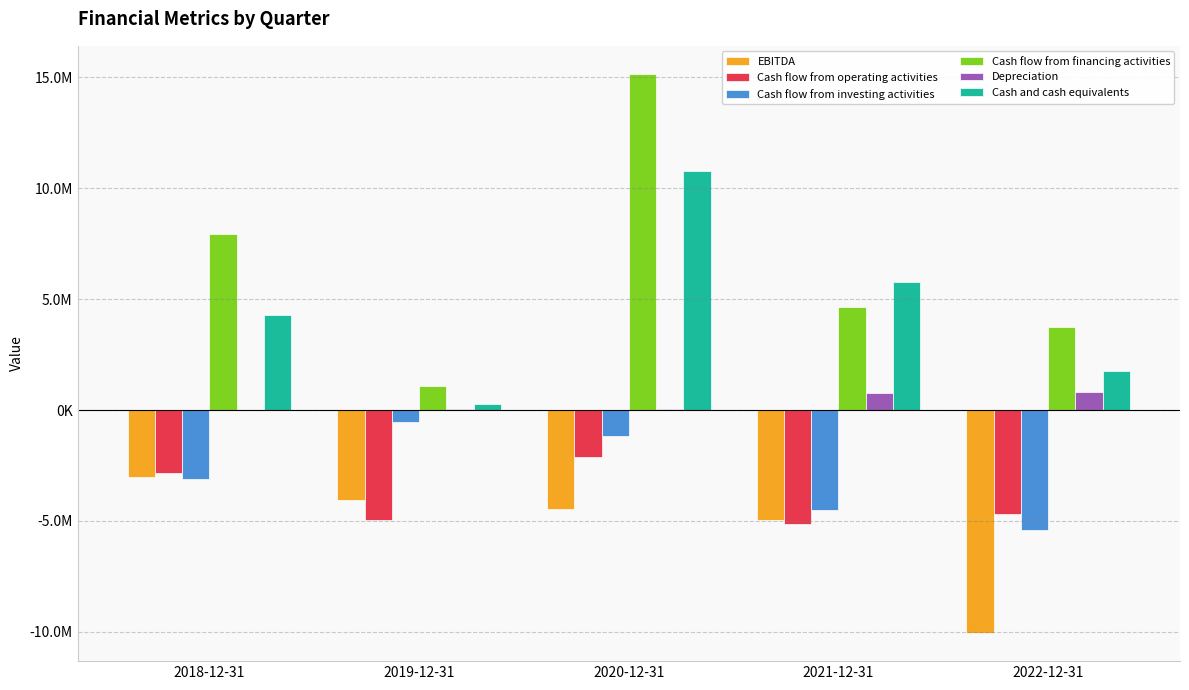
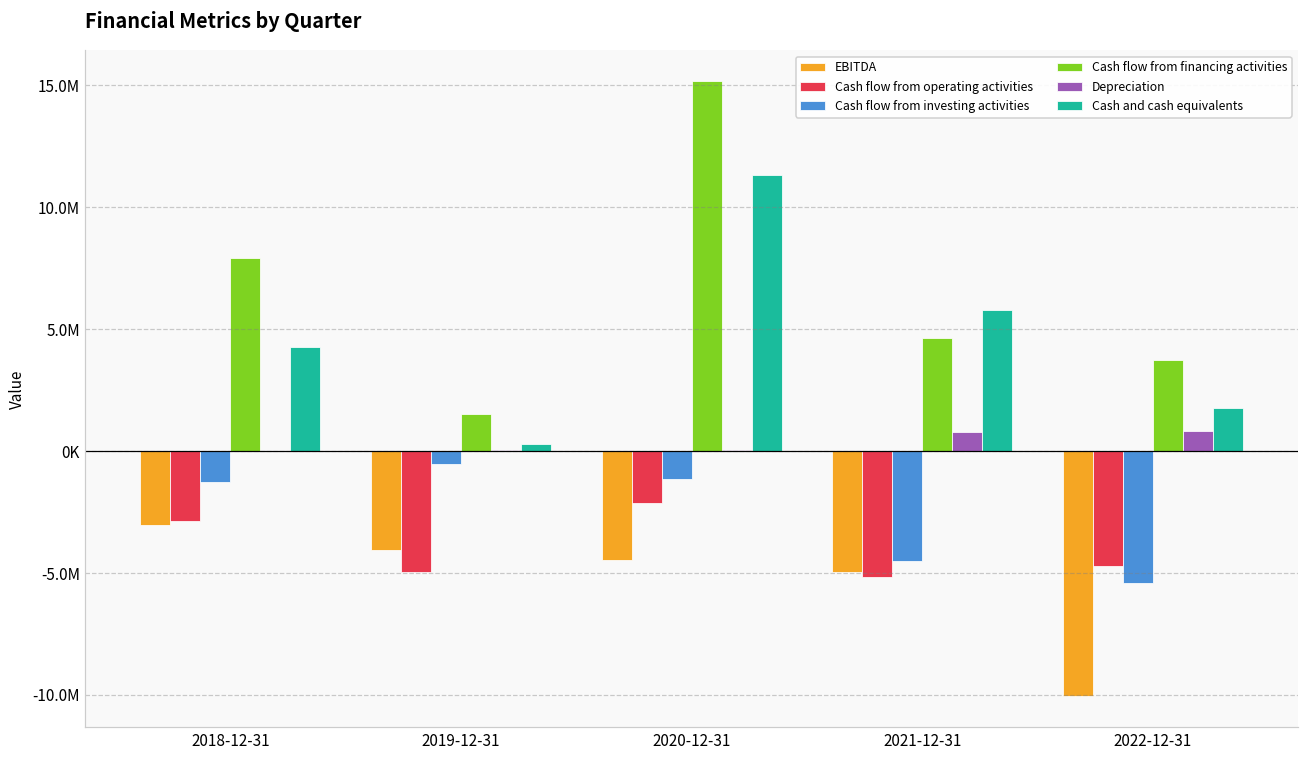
Cash flow from investing activities, 2018-12-31: -3100000 -> -1300000
Cash flow from financing activities, 2019-12-31: 1100000 -> 1500000
Cash and cash equivalents, 2020-12-31: 10800000 -> 11300000
